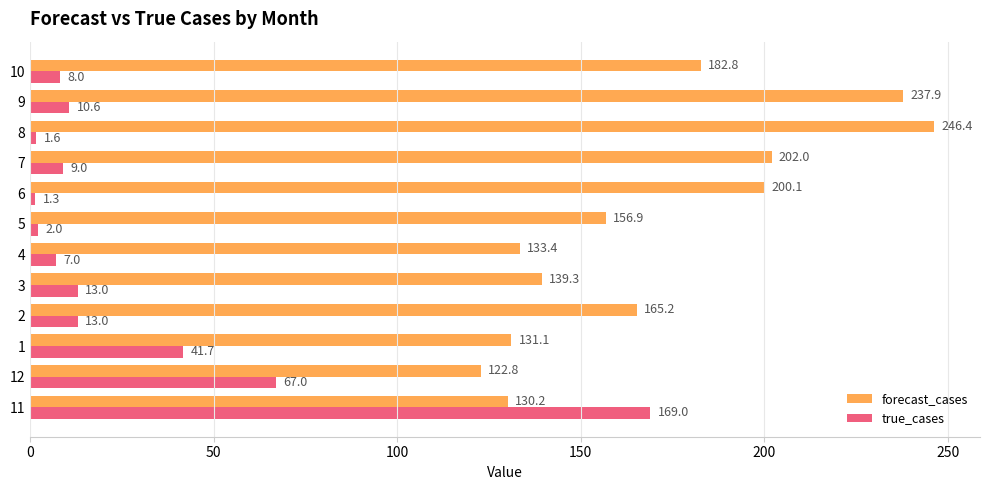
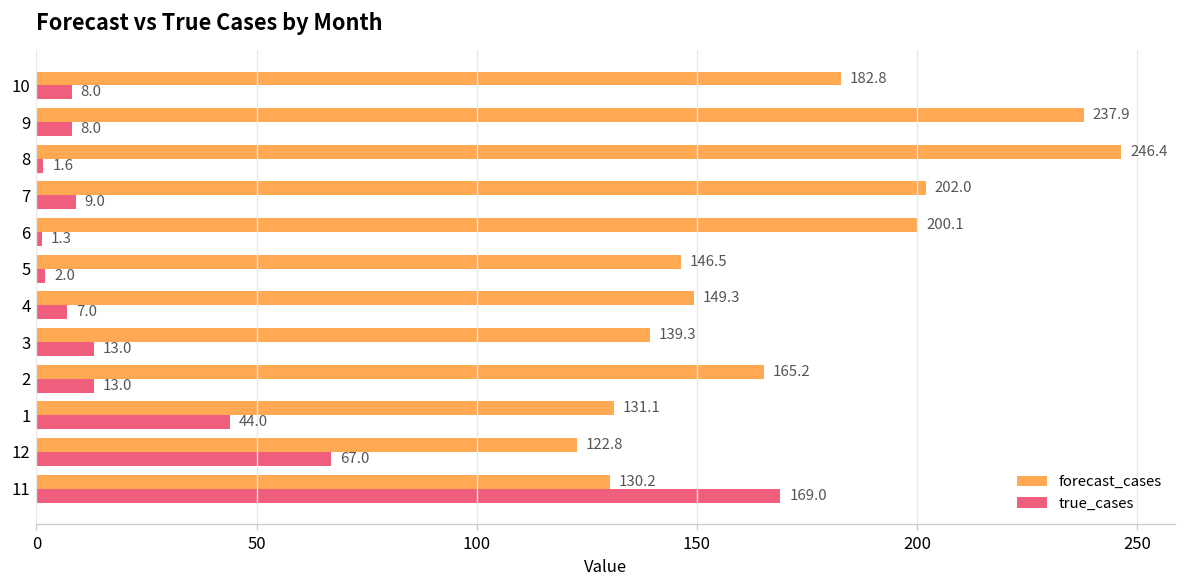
true_cases, 9: 10.6 -> 8.0
forecast_cases, 5: 156.9 -> 146.5
forecast_cases, 4: 133.4 -> 149.3
true_cases, 1: 41.7 -> 44.0
